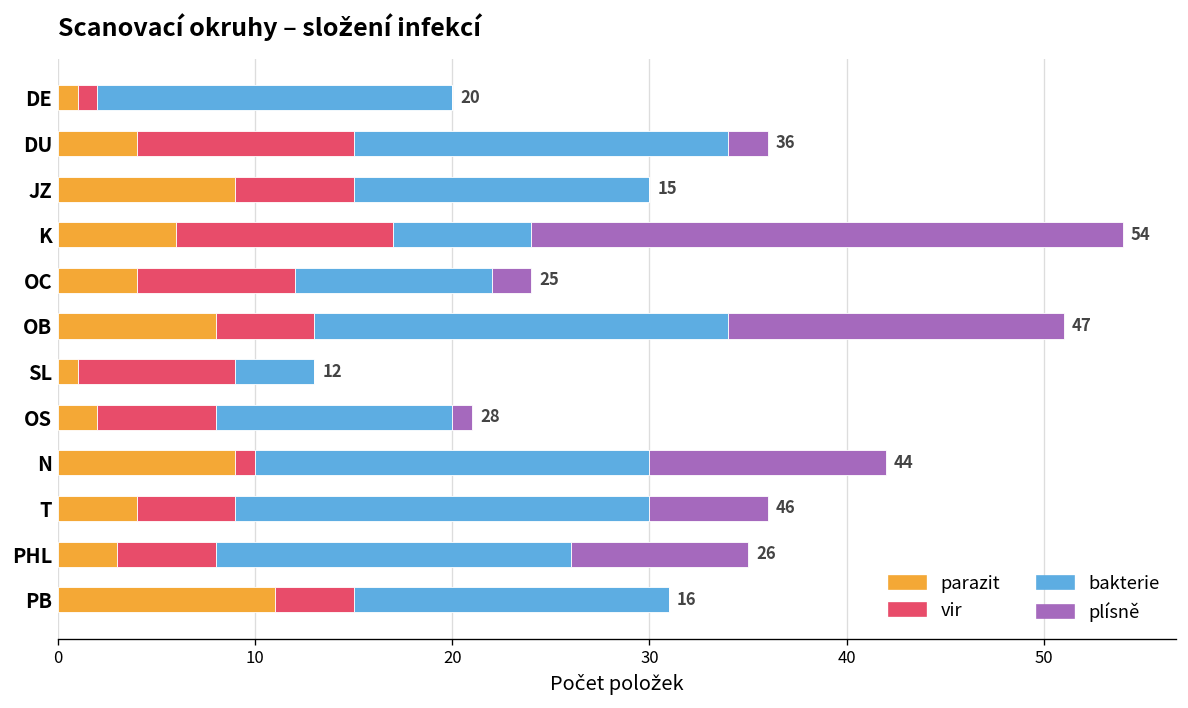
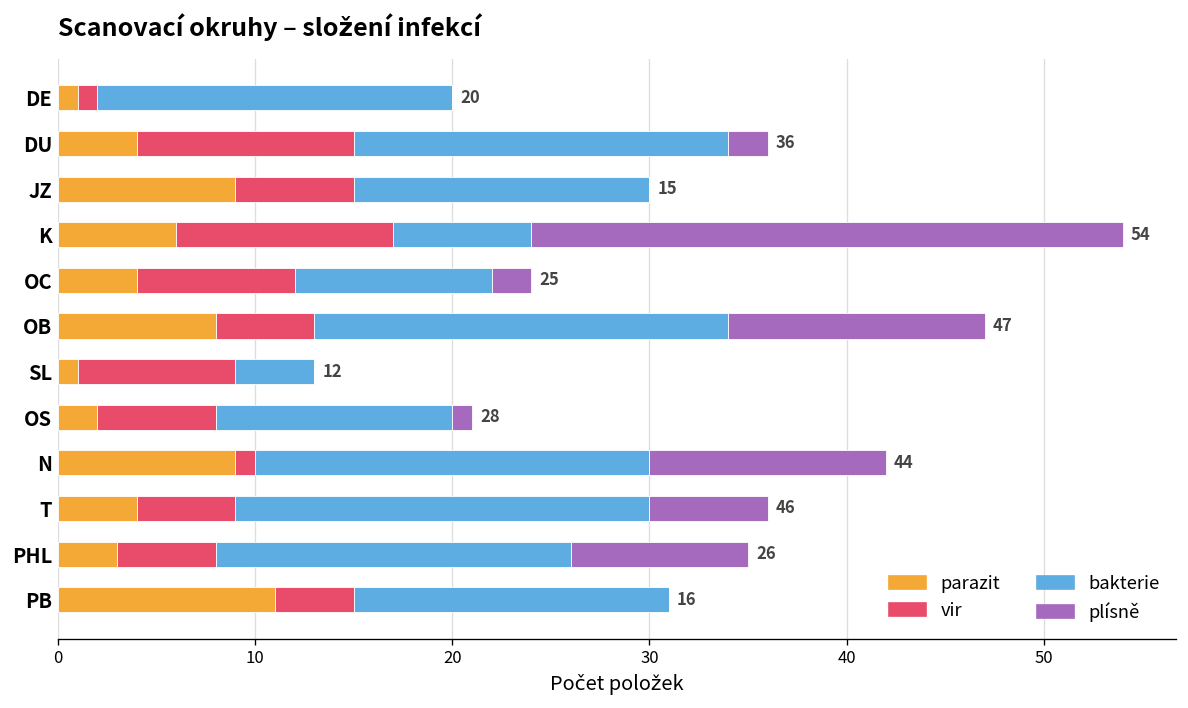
plísně, OB: 17 -> 13
